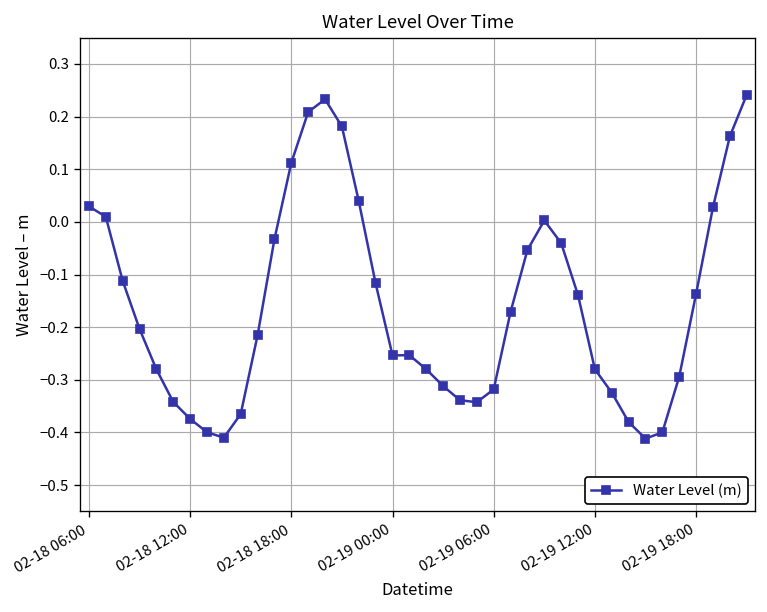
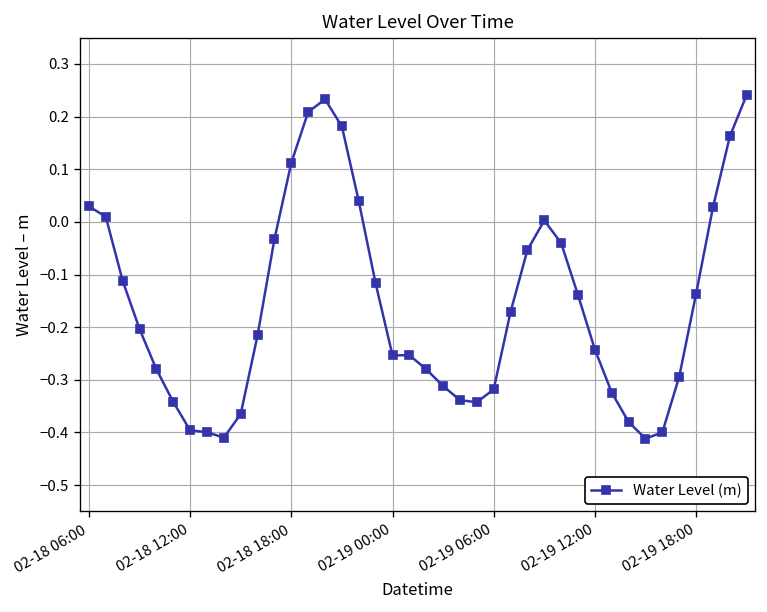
02-18 12:00: -0.37 -> -0.40
02-19 12:00: -0.28 -> -0.24
